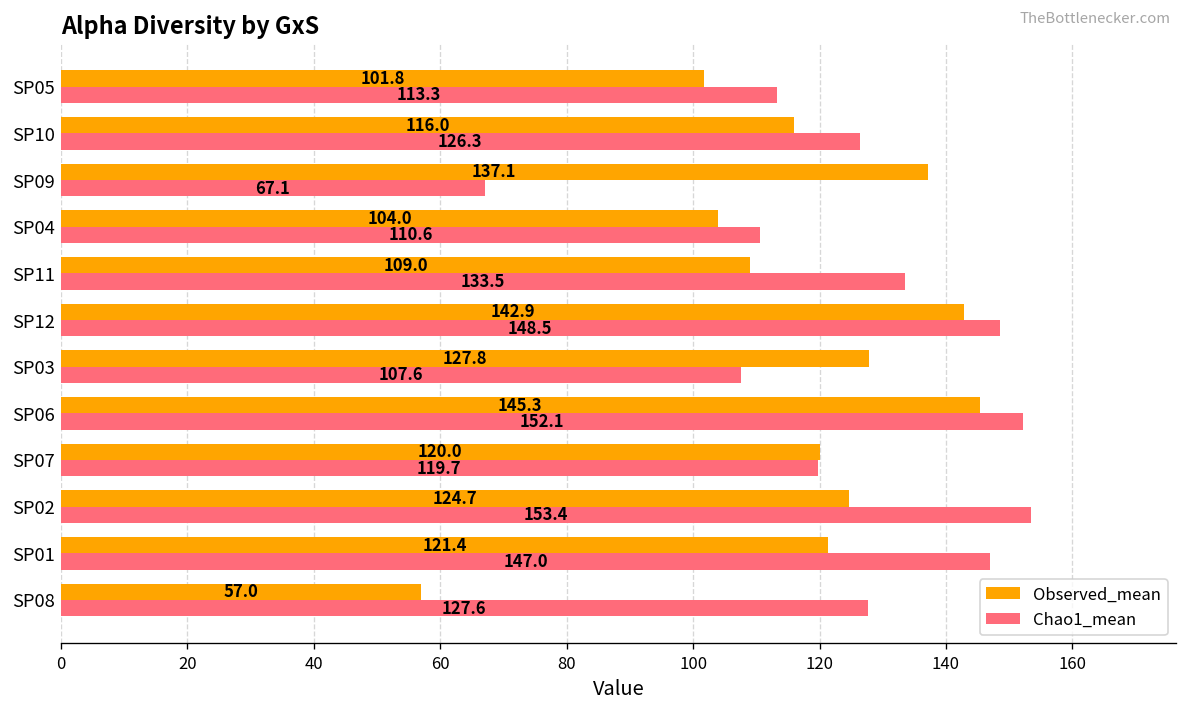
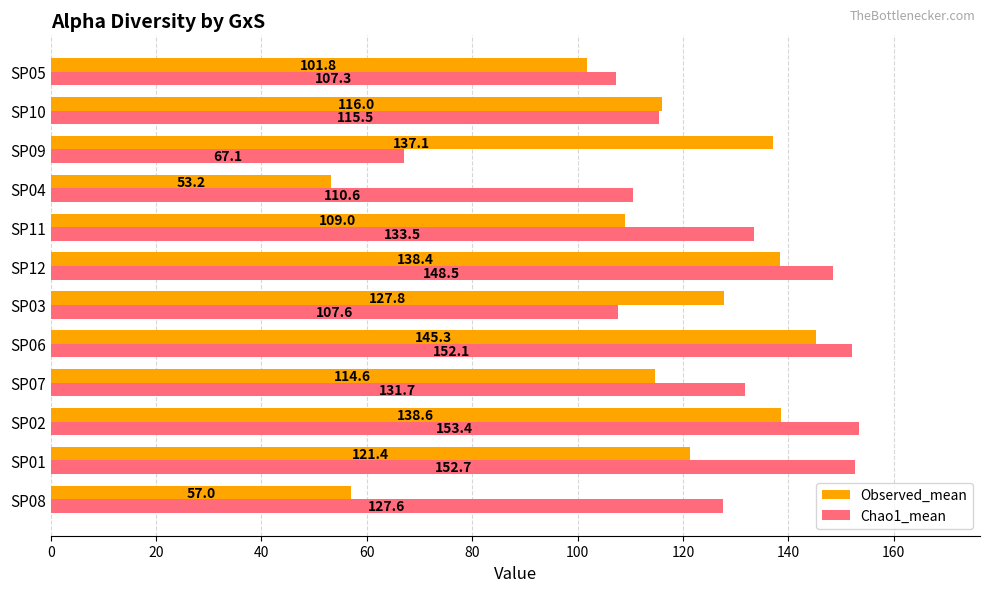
Chao1_mean, SP05: 113.3 -> 107.3
Chao1_mean, SP10: 126.3 -> 115.5
Observed_mean, SP04: 104.0 -> 53.2
Observed_mean, SP12: 142.9 -> 138.4
Observed_mean, SP07: 120.0 -> 114.6
Chao1_mean, SP07: 119.7 -> 131.7
Observed_mean, SP02: 124.7 -> 138.6
Chao1_mean, SP01: 147.0 -> 152.7
